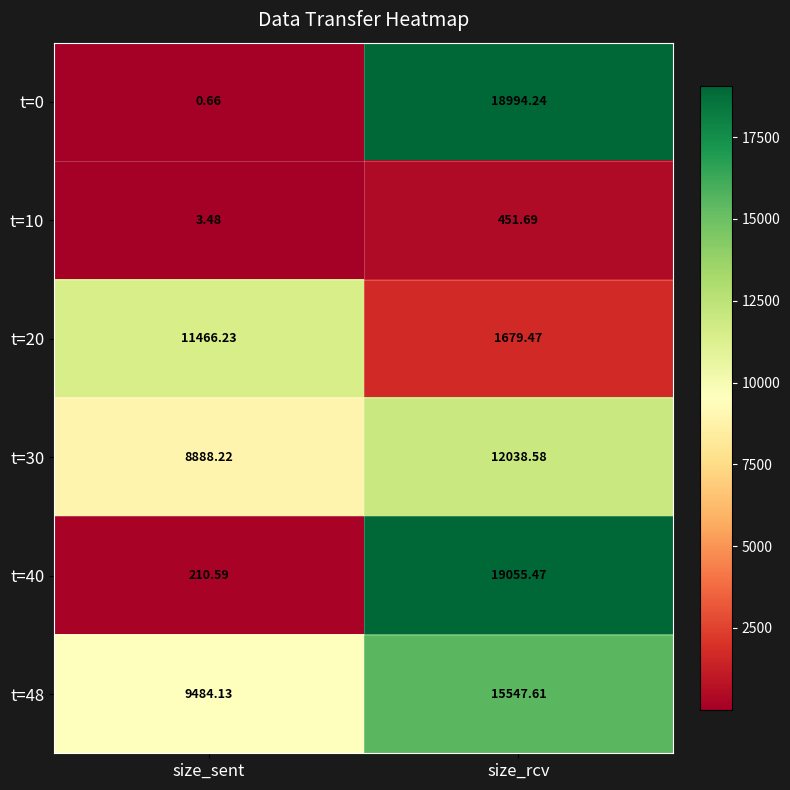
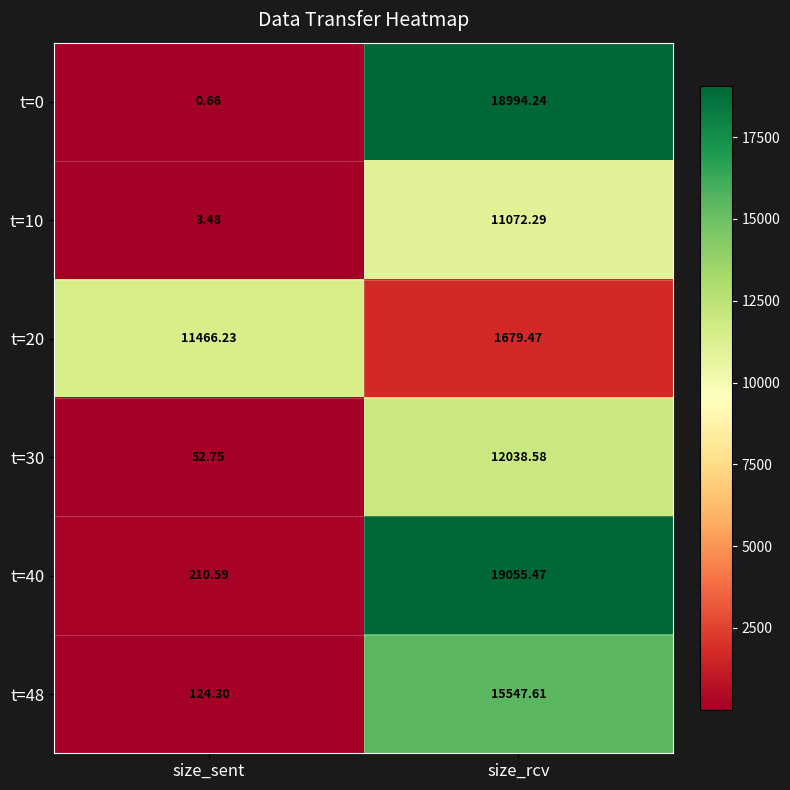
t=10, size_rcv: 451.69 -> 11072.29
t=30, size_sent: 8888.22 -> 52.75
t=48, size_sent: 9484.13 -> 124.30
